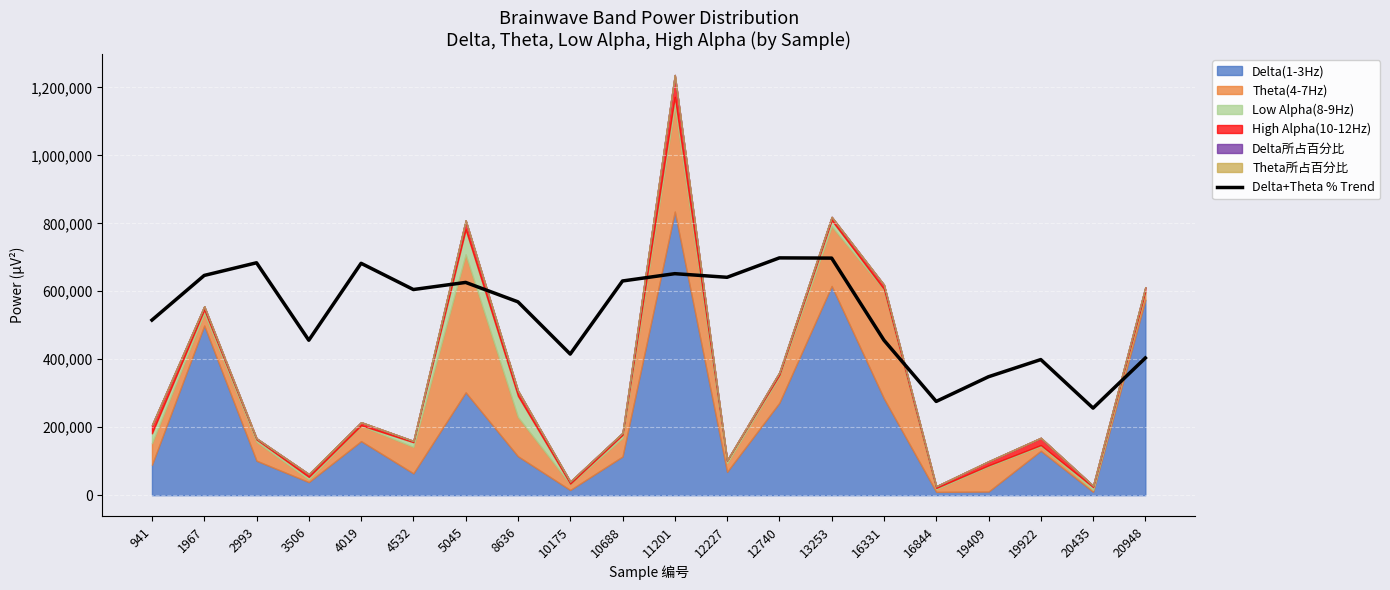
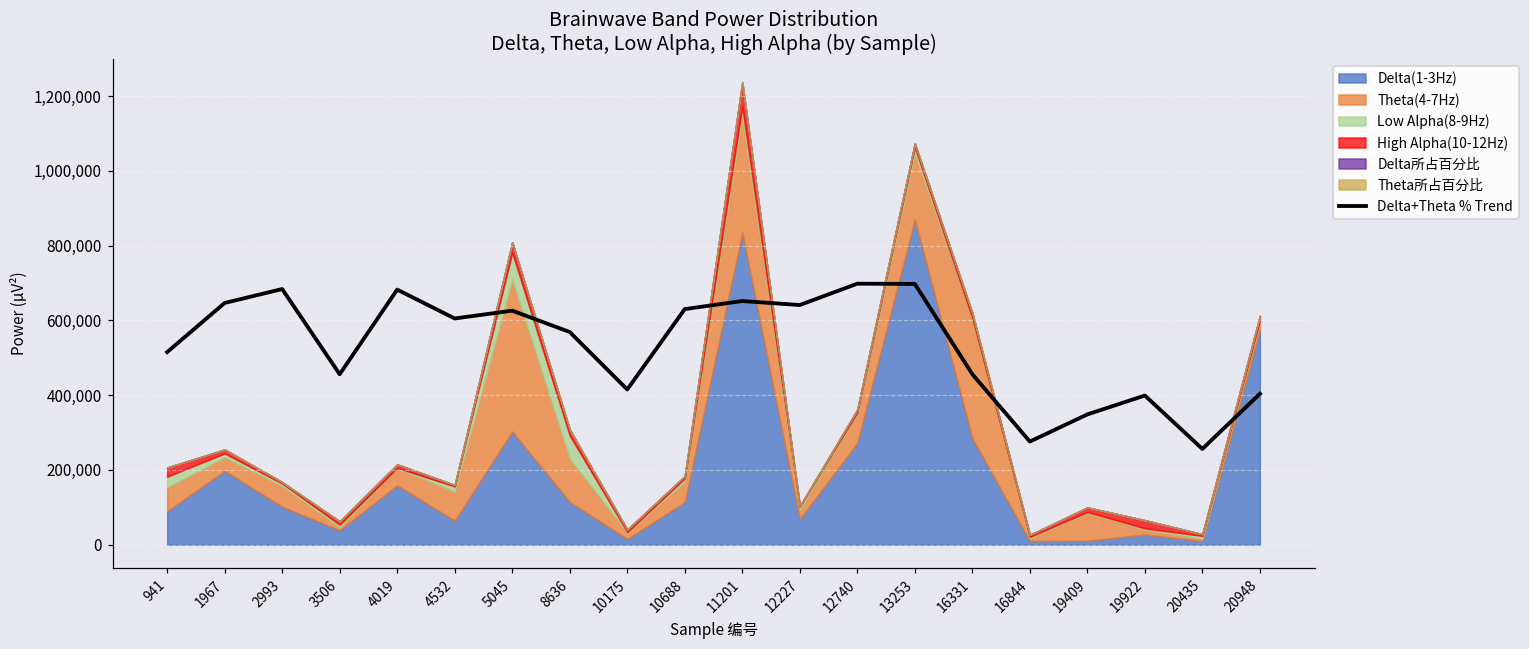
Delta(1-3Hz), 1967: 500,000 -> 200,000
Delta(1-3Hz), 13253: 620,000 -> 870,000
Delta(1-3Hz), 19922: 130,000 -> 30,000
